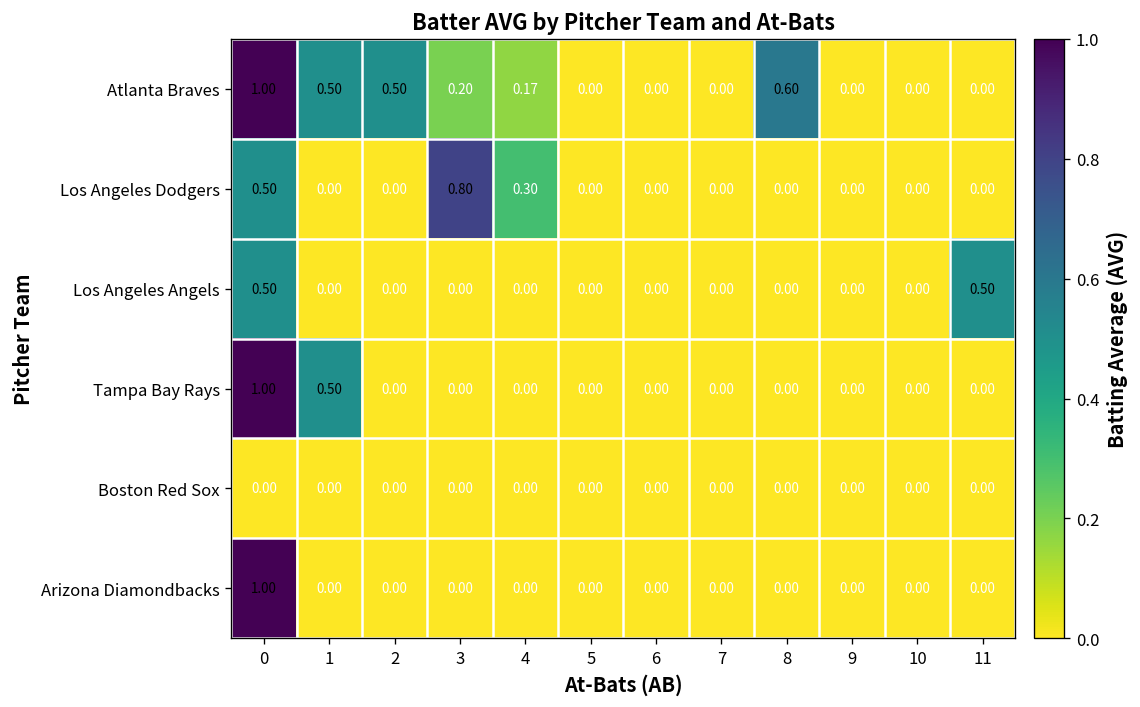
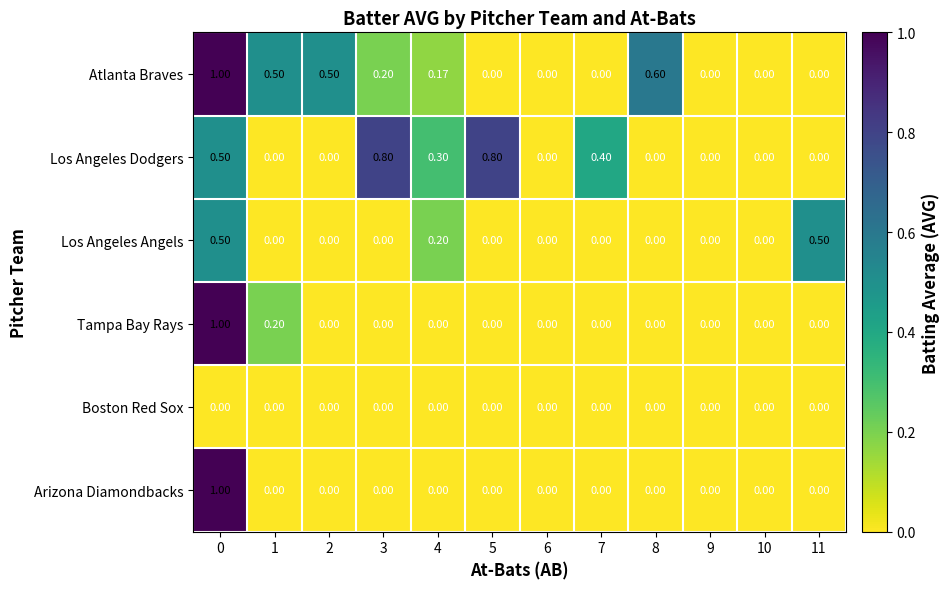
Los Angeles Dodgers, 5: 0.00 -> 0.80
Los Angeles Dodgers, 7: 0.00 -> 0.40
Los Angeles Angels, 4: 0.00 -> 0.20
Tampa Bay Rays, 1: 0.50 -> 0.20
